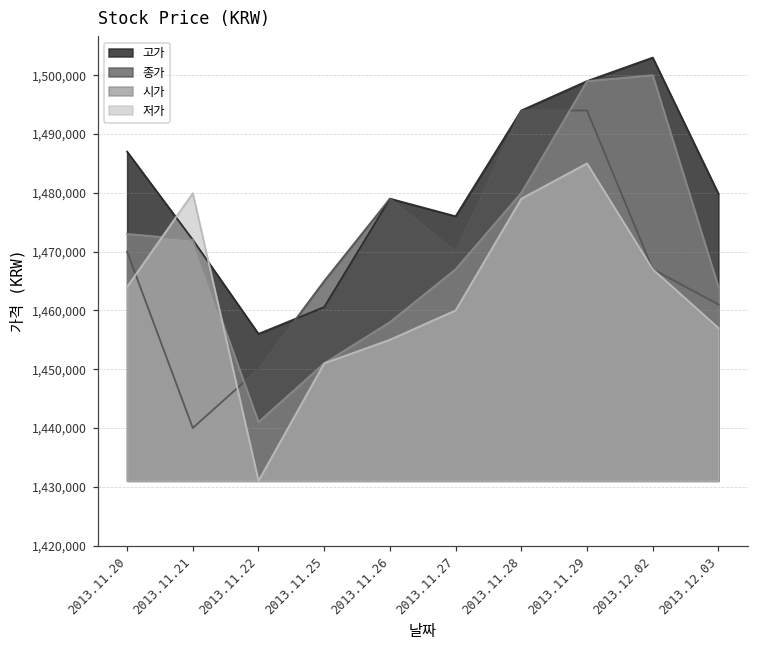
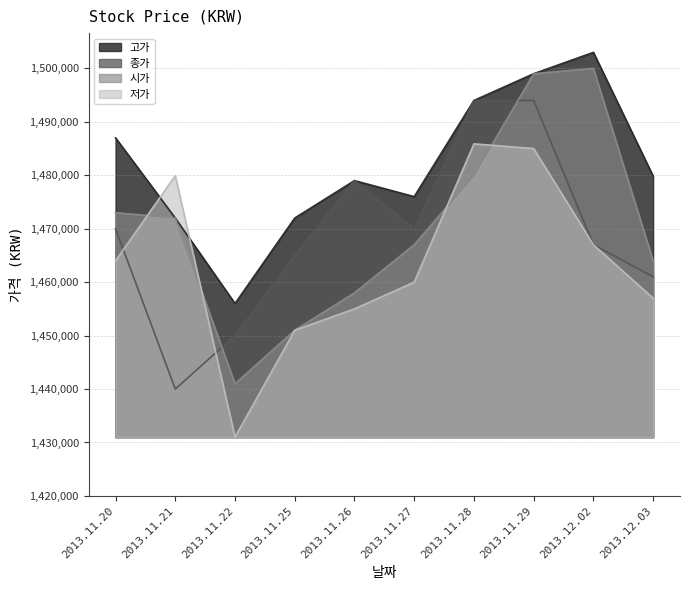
고가, 2013.11.25: 1,461,000 -> 1,472,000
저가, 2013.11.28: 1,479,000 -> 1,486,000
